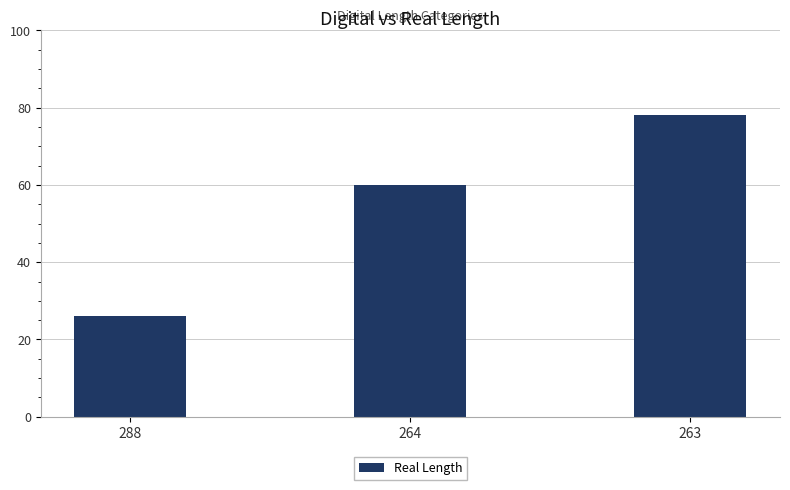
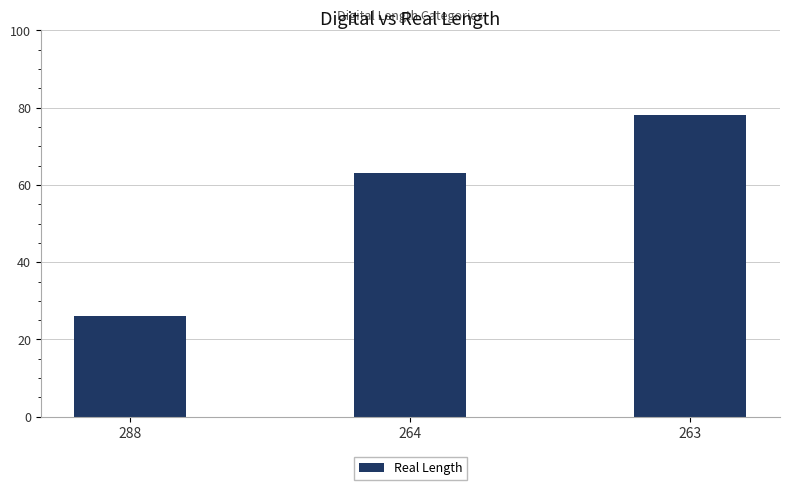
264: 60 -> 63
